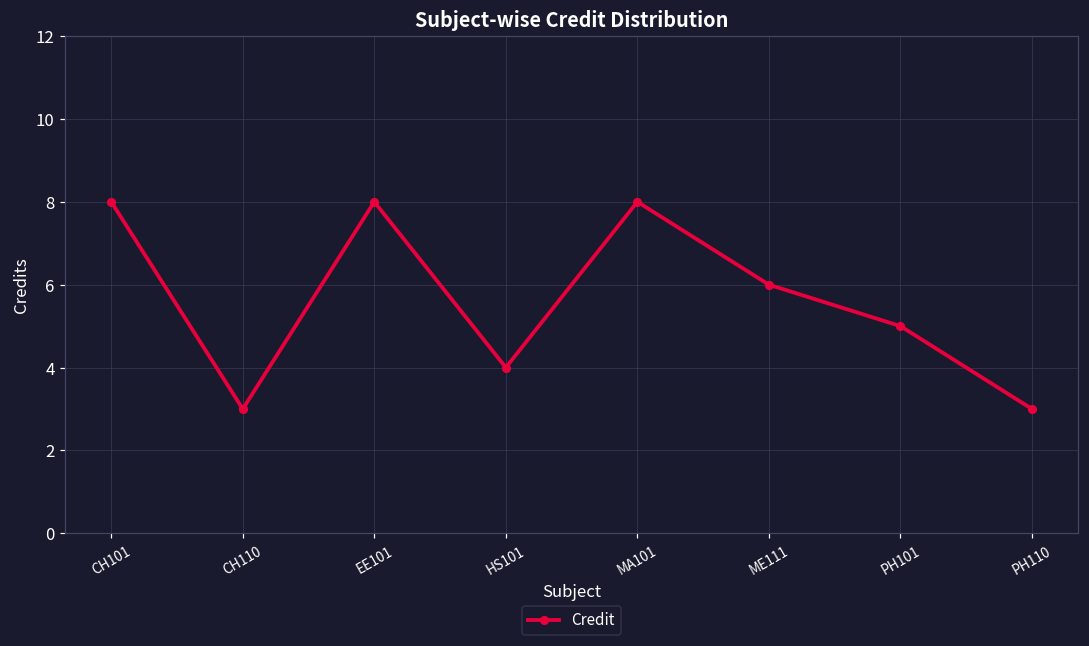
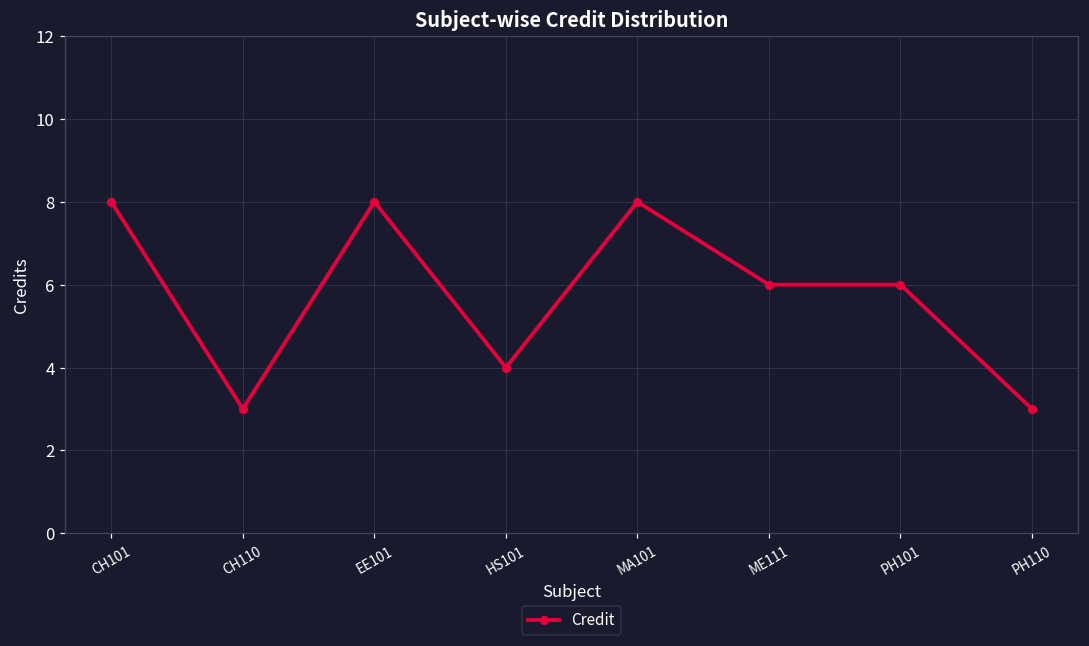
PH101: 5 -> 6
